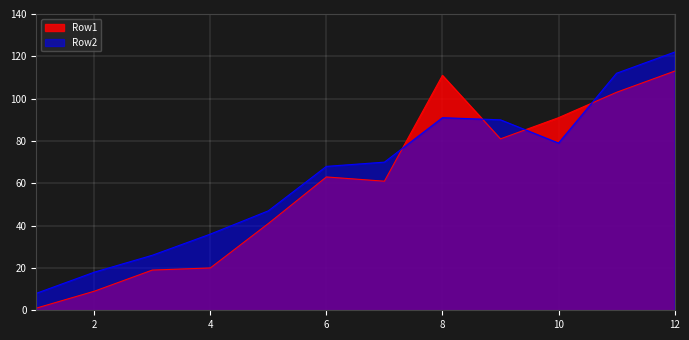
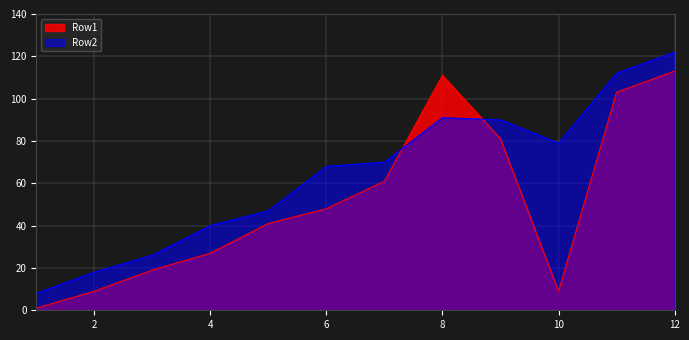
Row1, 4: 20 -> 27
Row2, 4: 36 -> 40
Row1, 6: 63 -> 48
Row1, 10: 91 -> 9
